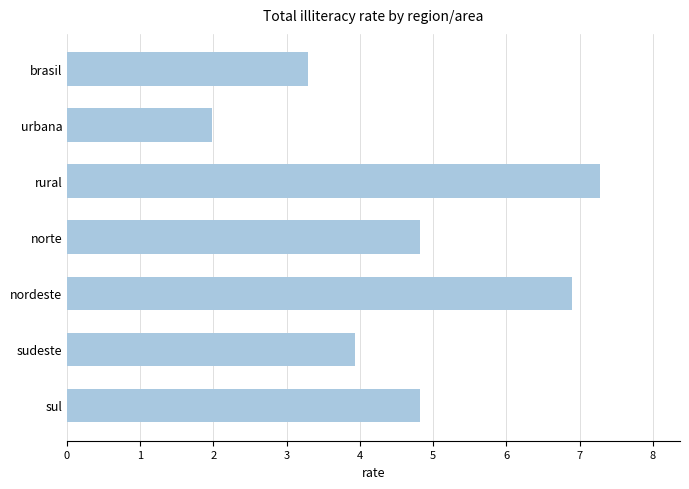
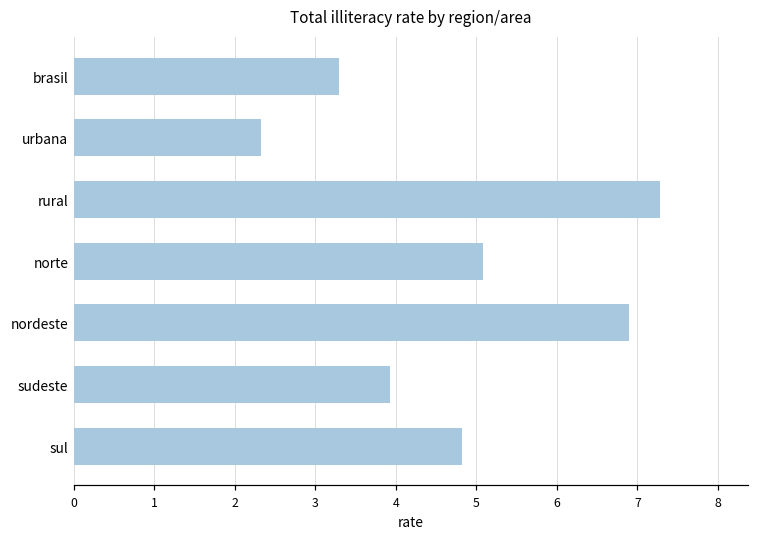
urbana: 2.0 -> 2.3
norte: 4.8 -> 5.1
